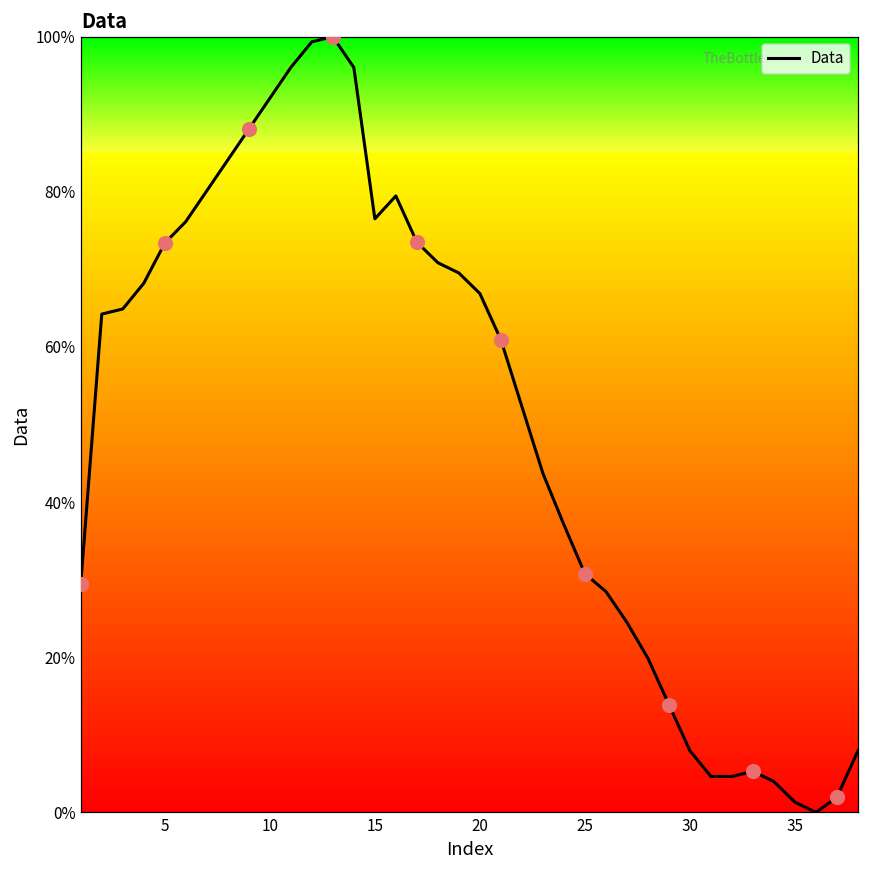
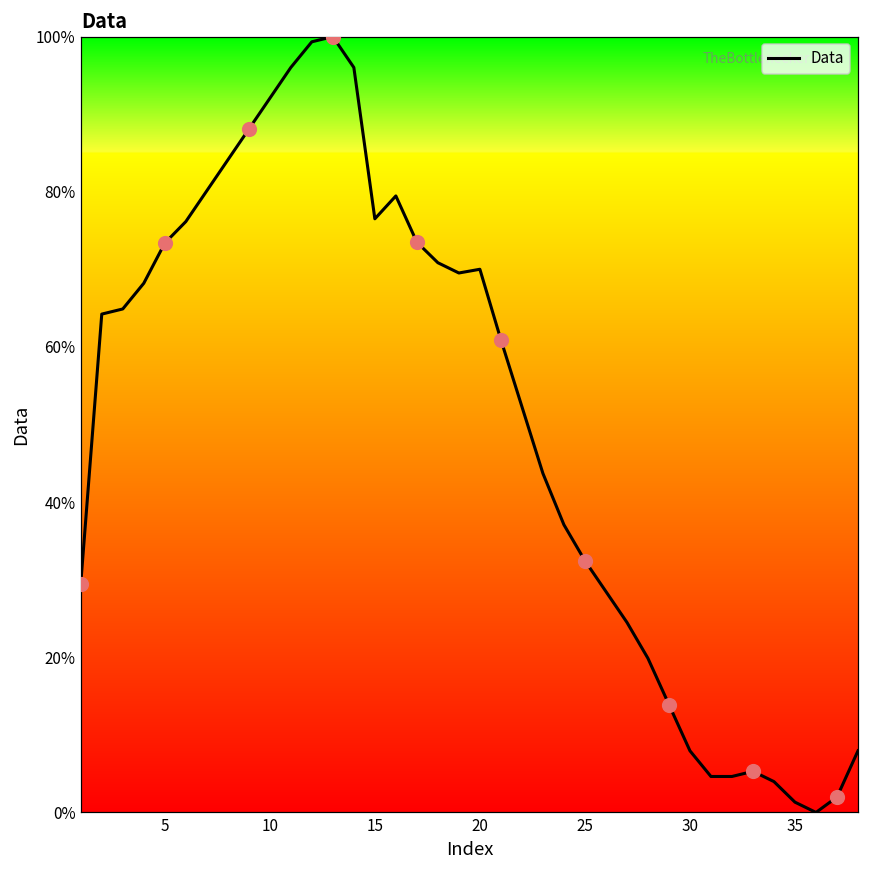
Data, 20: 67% -> 70%
Data, 25: 31% -> 32%
